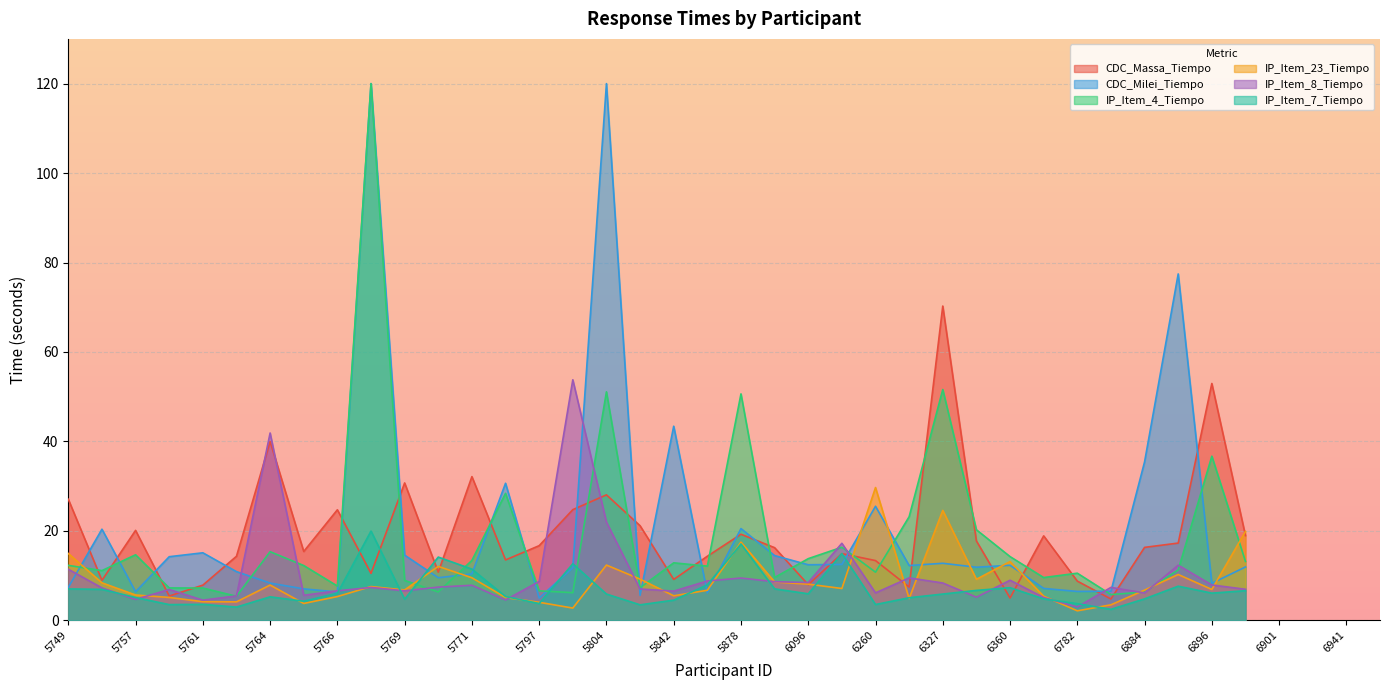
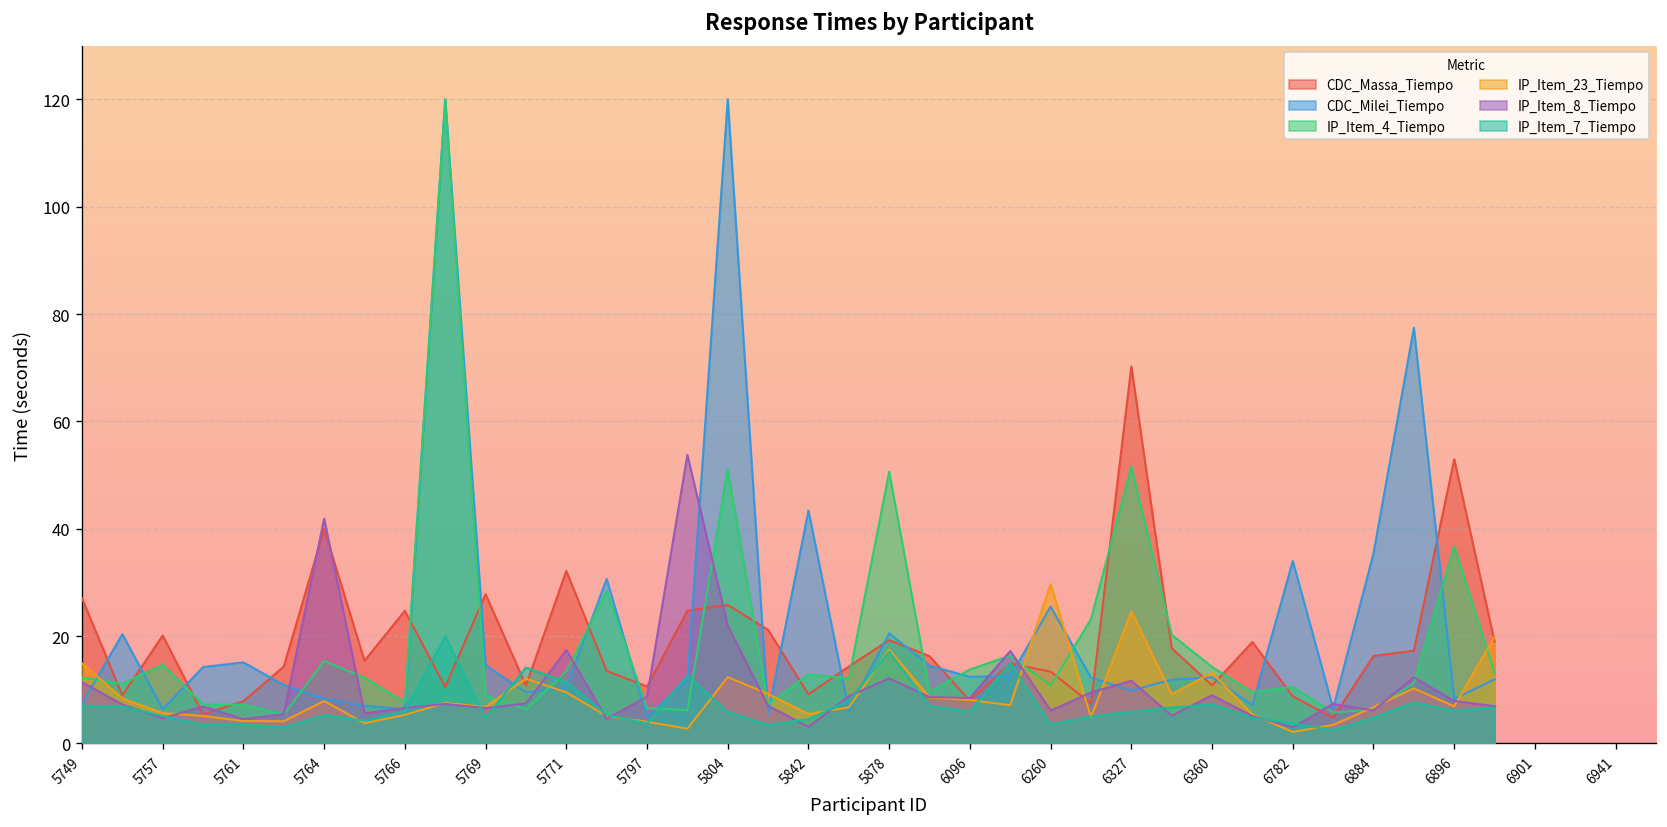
CDC_Massa_Tiempo, 5769: 31 -> 28
IP_Item_8_Tiempo, 5771: 8 -> 17
CDC_Massa_Tiempo, 5797: 17 -> 11
CDC_Massa_Tiempo, 5804: 28 -> 26
IP_Item_8_Tiempo, 5842: 7 -> 3
IP_Item_8_Tiempo, 5878: 9 -> 12
CDC_Milei_Tiempo, 6327: 13 -> 10
IP_Item_8_Tiempo, 6327: 8 -> 12
CDC_Massa_Tiempo, 6360: 5 -> 11
CDC_Milei_Tiempo, 6782: 6 -> 34
